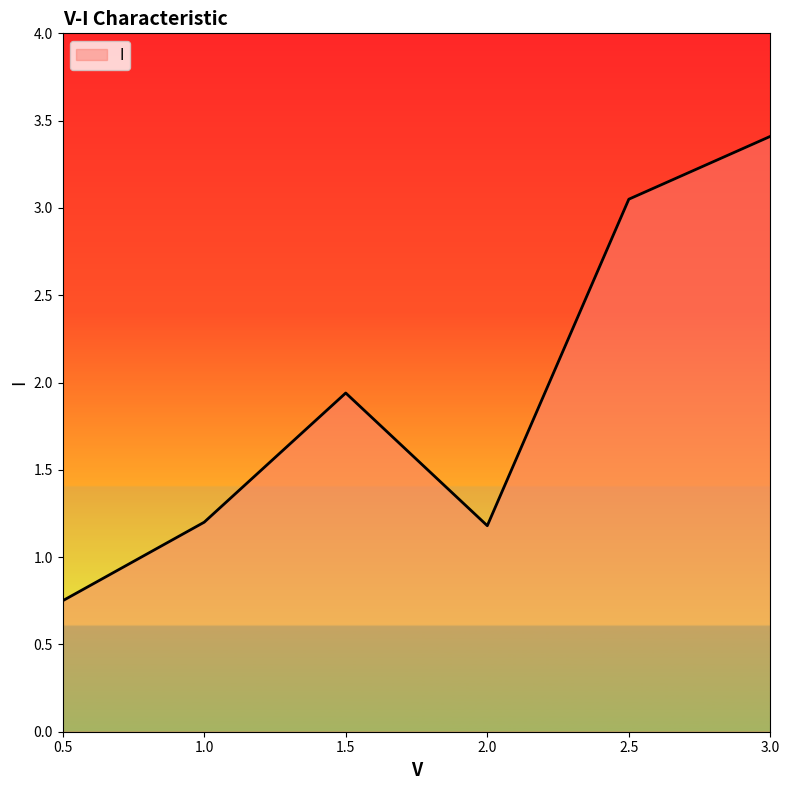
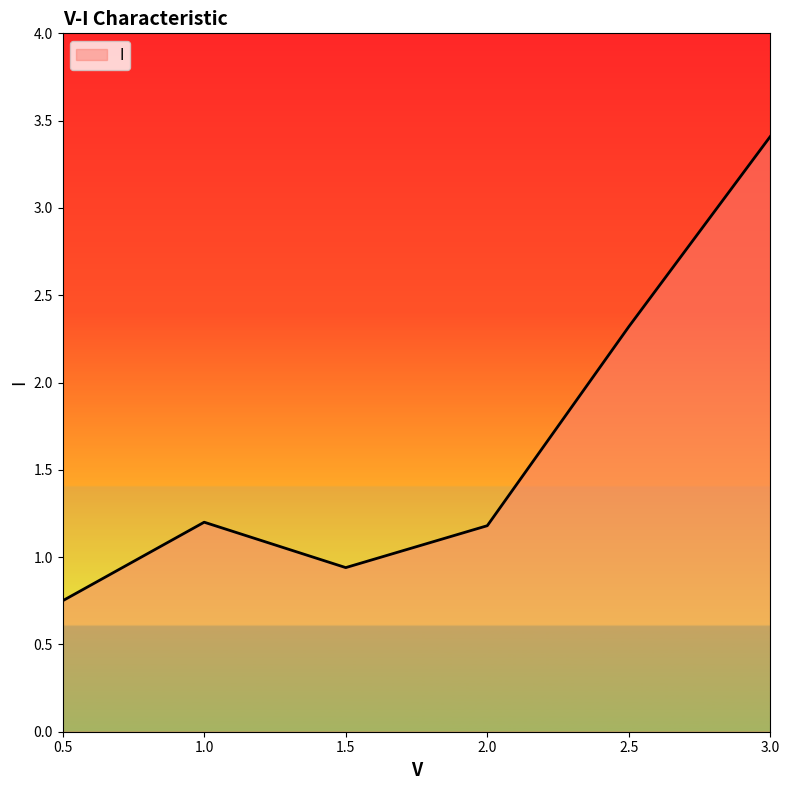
1.5: 1.94 -> 0.94
2.5: 3.05 -> 2.32
